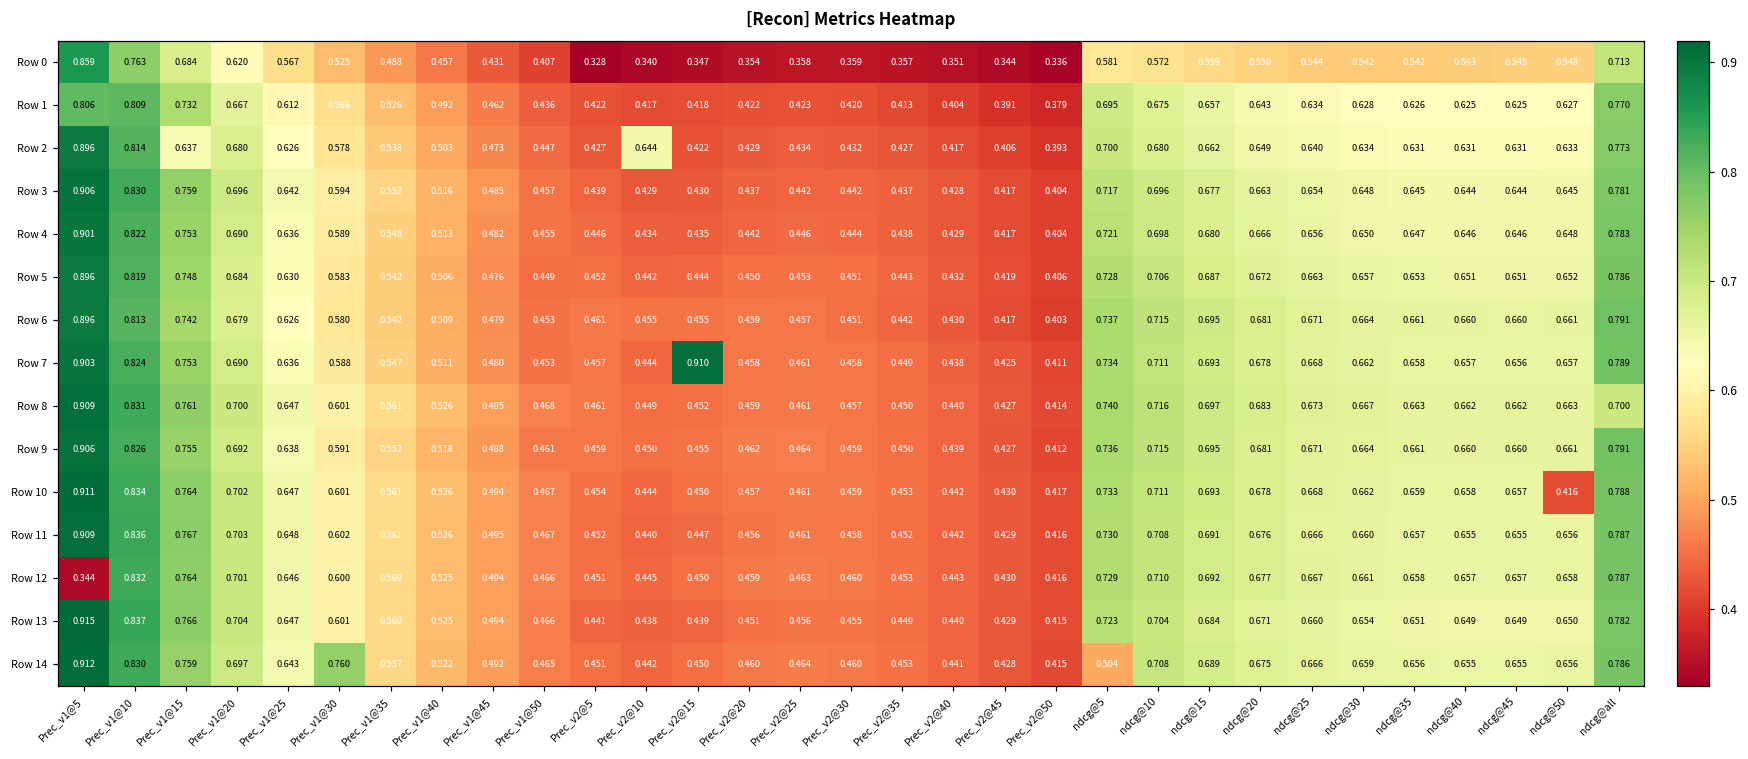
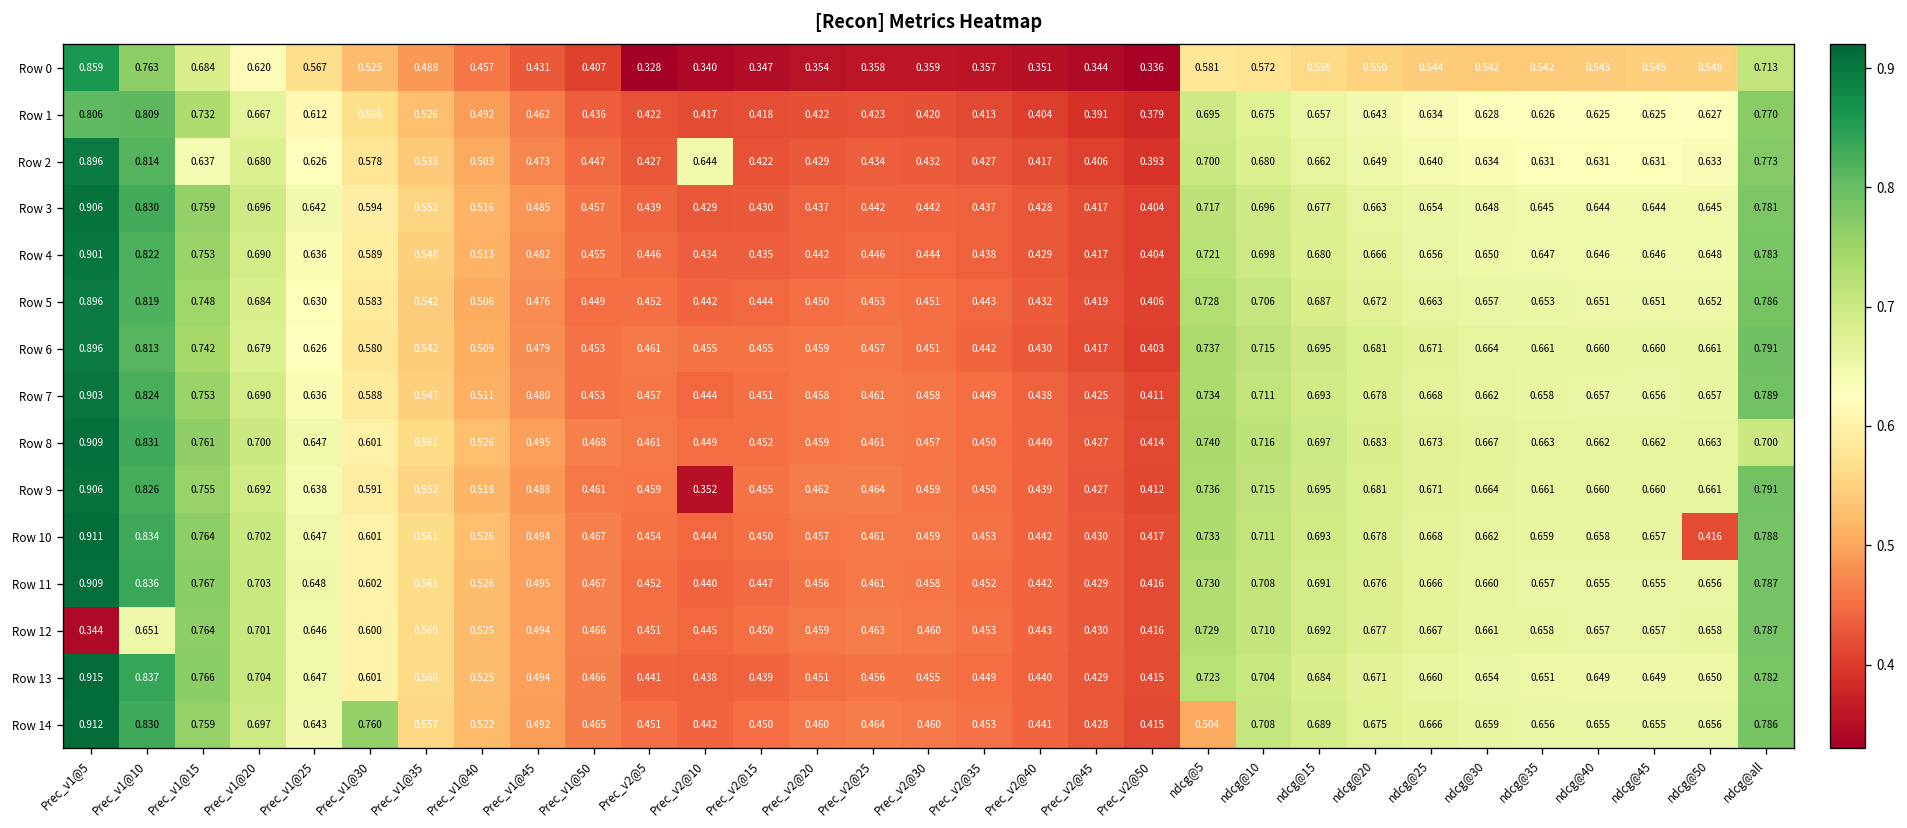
Row 7, Prec_v2@15: 0.910 -> 0.451
Row 9, Prec_v2@10: 0.450 -> 0.352
Row 12, Prec_v1@10: 0.832 -> 0.651
